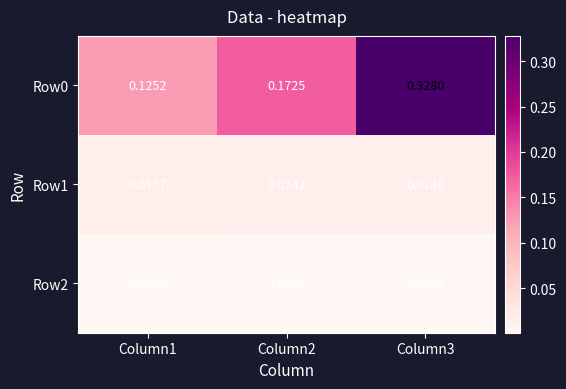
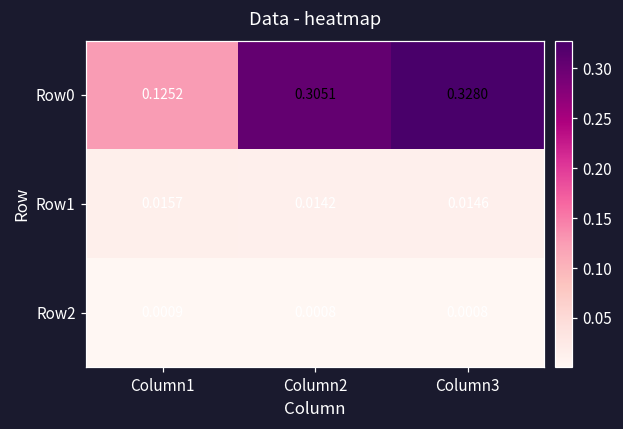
Row0, Column2: 0.1725 -> 0.3051
